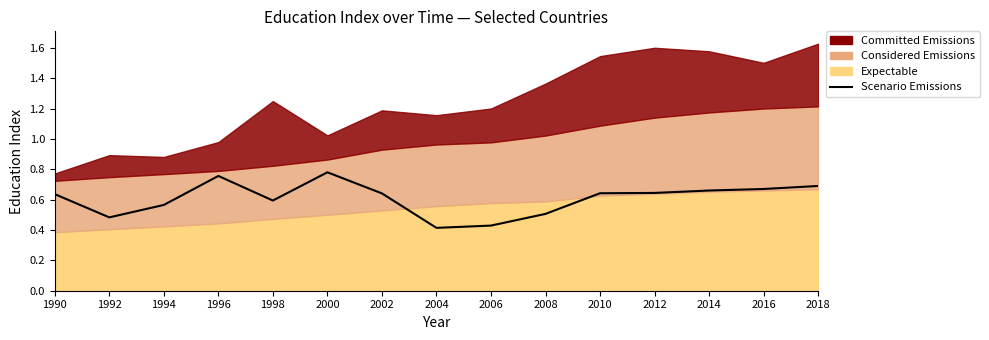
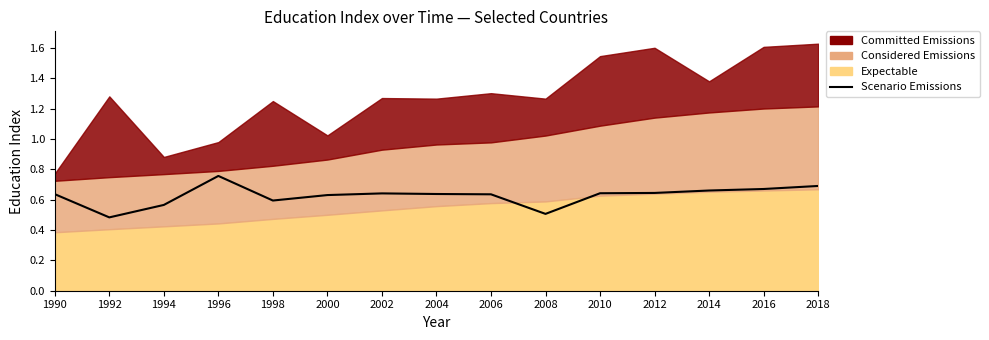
Committed Emissions, 1992: 0.15 -> 0.53
Scenario Emissions, 2000: 0.78 -> 0.63
Committed Emissions, 2002: 0.26 -> 0.34
Scenario Emissions, 2004: 0.41 -> 0.64
Committed Emissions, 2004: 0.19 -> 0.30
Scenario Emissions, 2006: 0.43 -> 0.64
Committed Emissions, 2006: 0.22 -> 0.32
Committed Emissions, 2008: 0.34 -> 0.24
Committed Emissions, 2014: 0.40 -> 0.21
Committed Emissions, 2016: 0.30 -> 0.41
